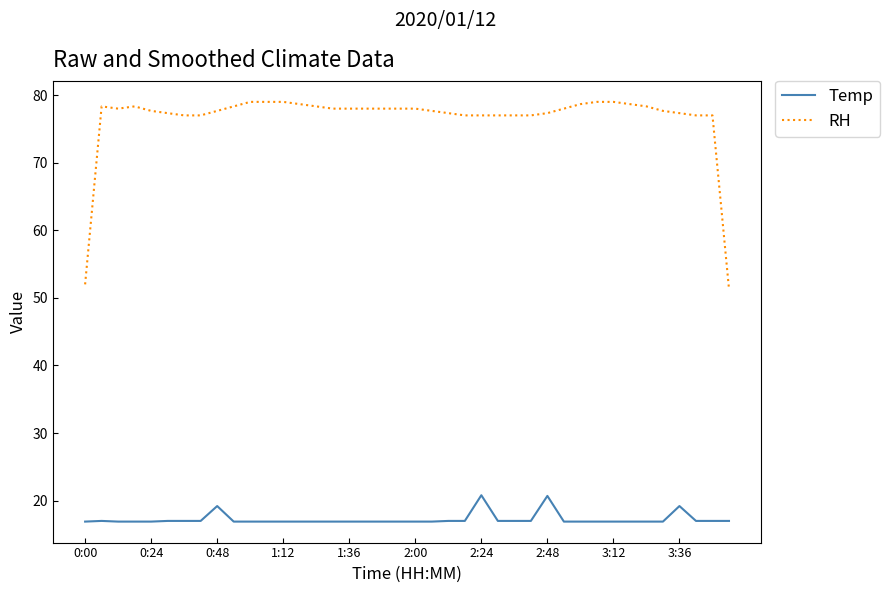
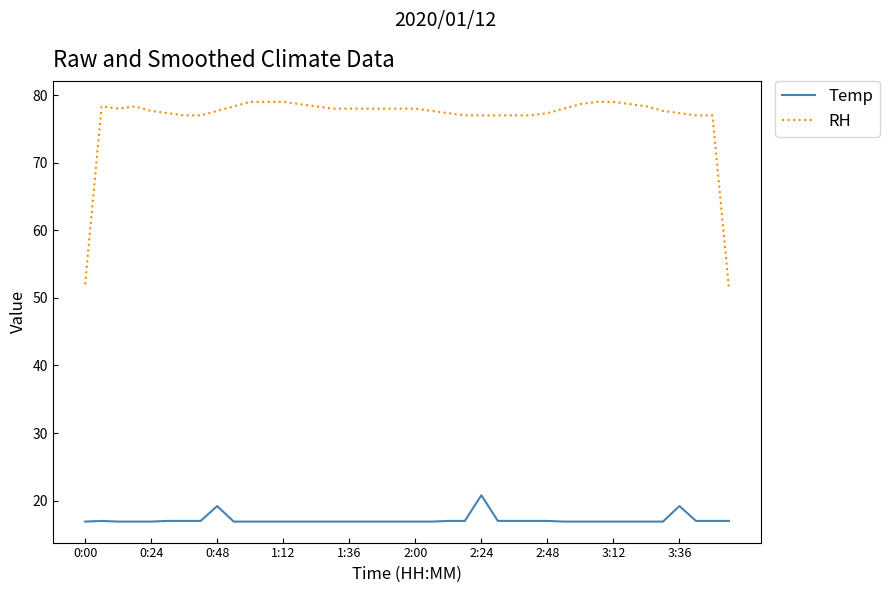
Temp, 2:48: 21 -> 17
